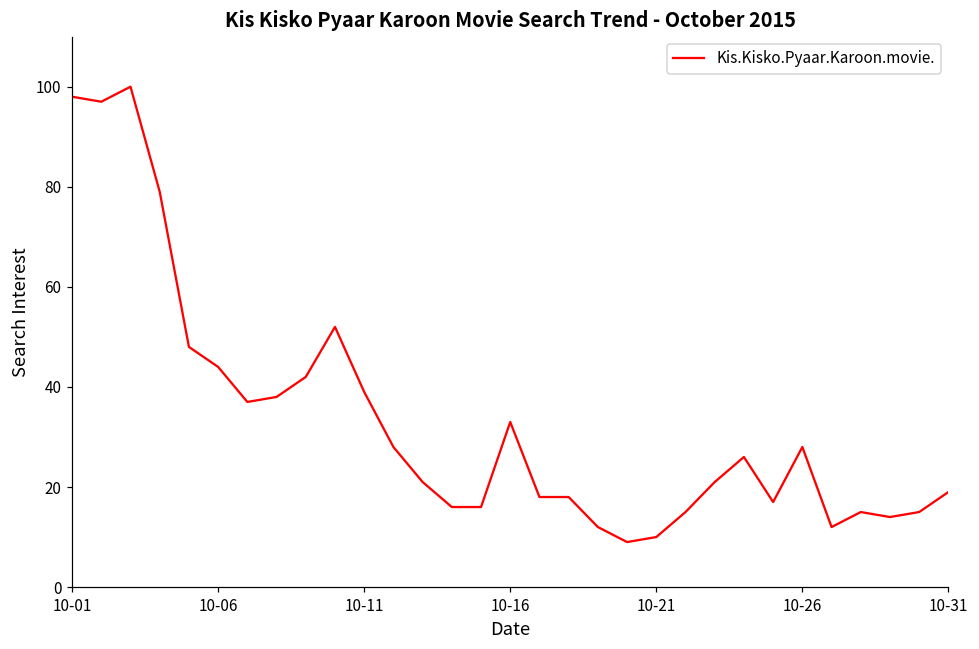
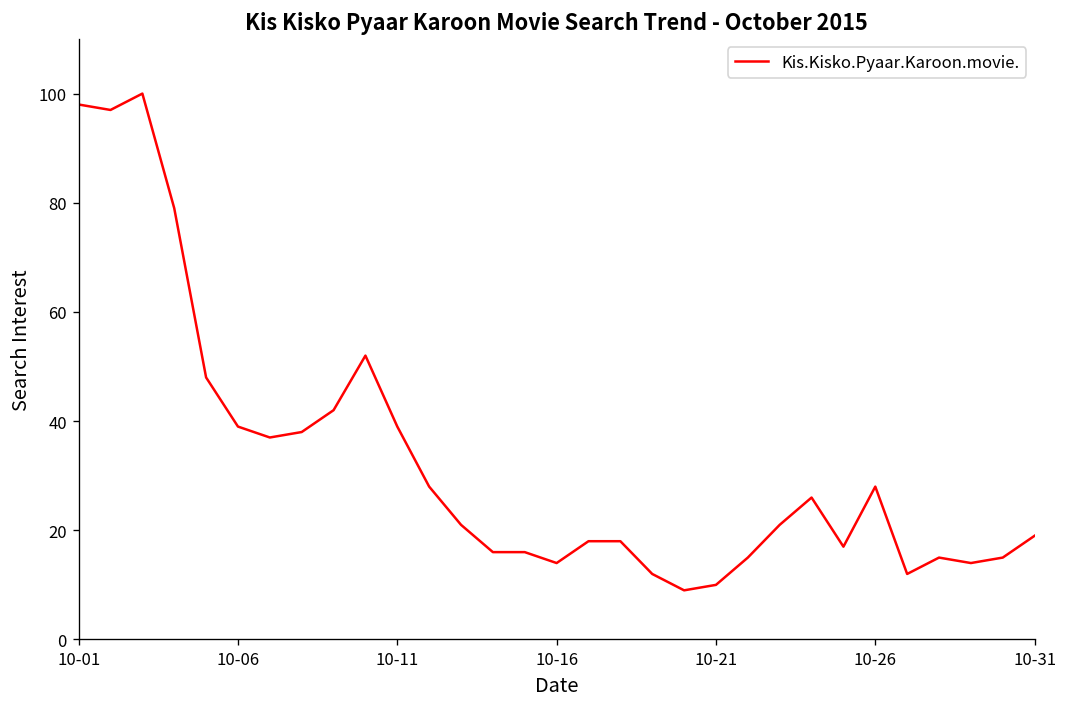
10-06: 44 -> 39
10-16: 33 -> 14
